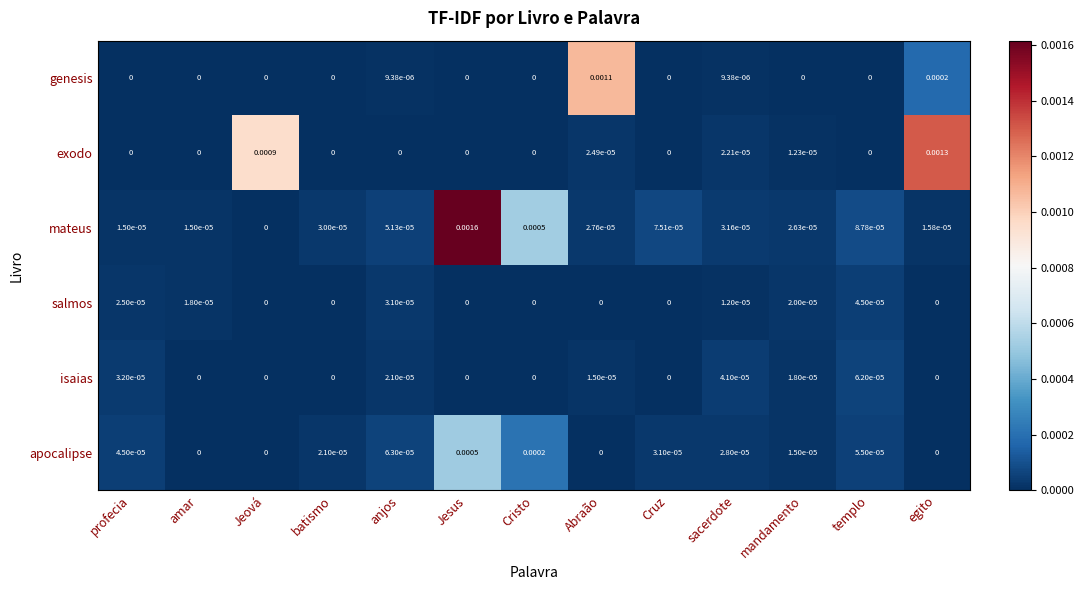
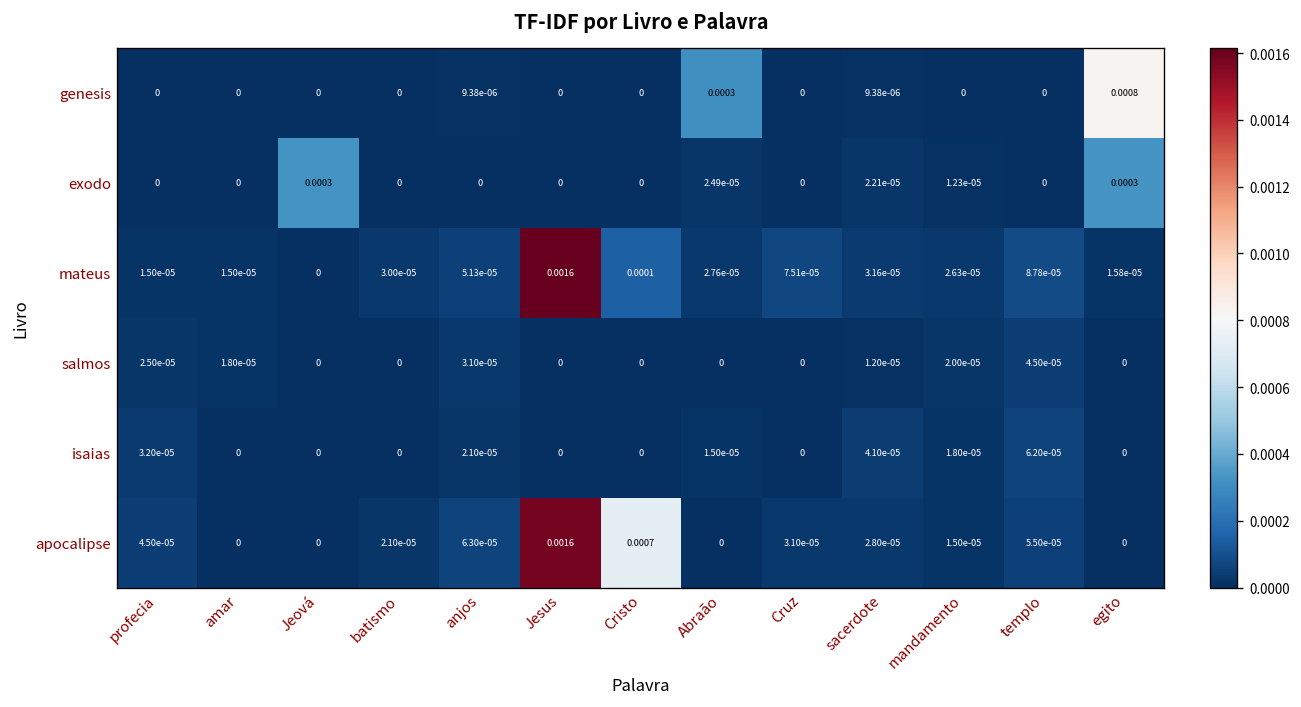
genesis, Abraão: 0.0011 -> 0.0003
genesis, egito: 0.0002 -> 0.0008
exodo, Jeová: 0.0009 -> 0.0003
exodo, egito: 0.0013 -> 0.0003
mateus, Cristo: 0.0005 -> 0.0001
apocalipse, Jesus: 0.0005 -> 0.0016
apocalipse, Cristo: 0.0002 -> 0.0007
